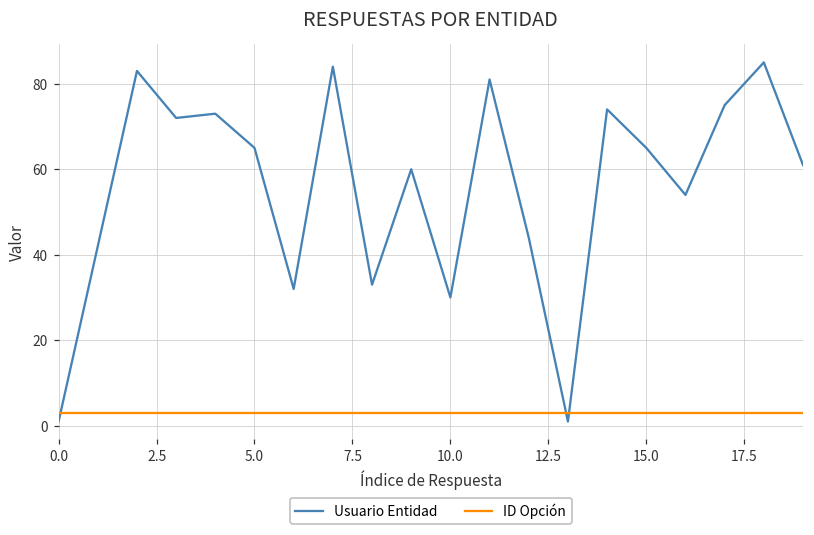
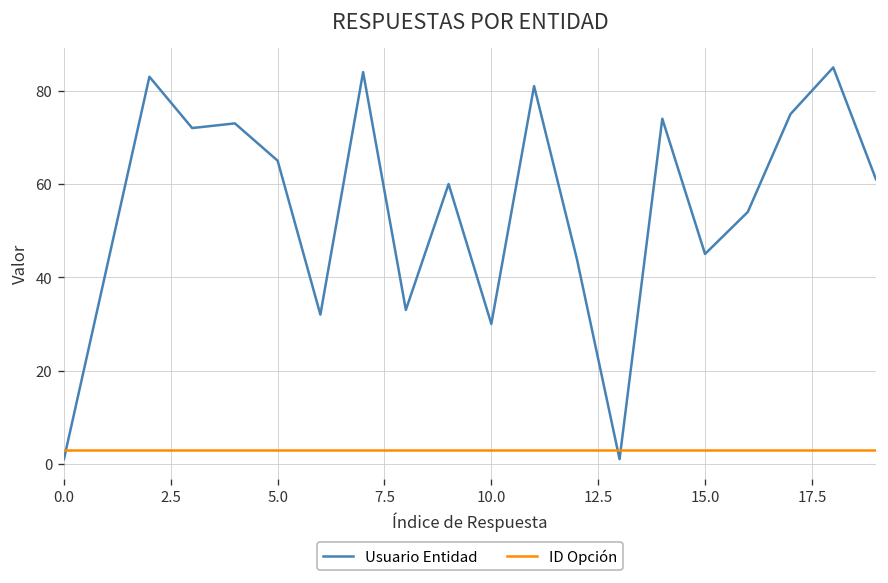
Usuario Entidad, 15.0: 65 -> 45
